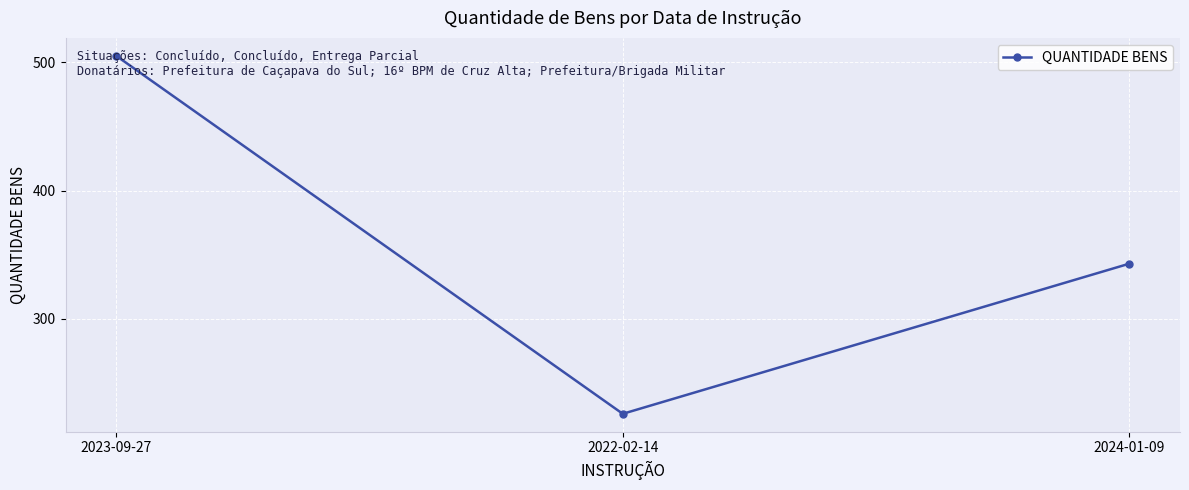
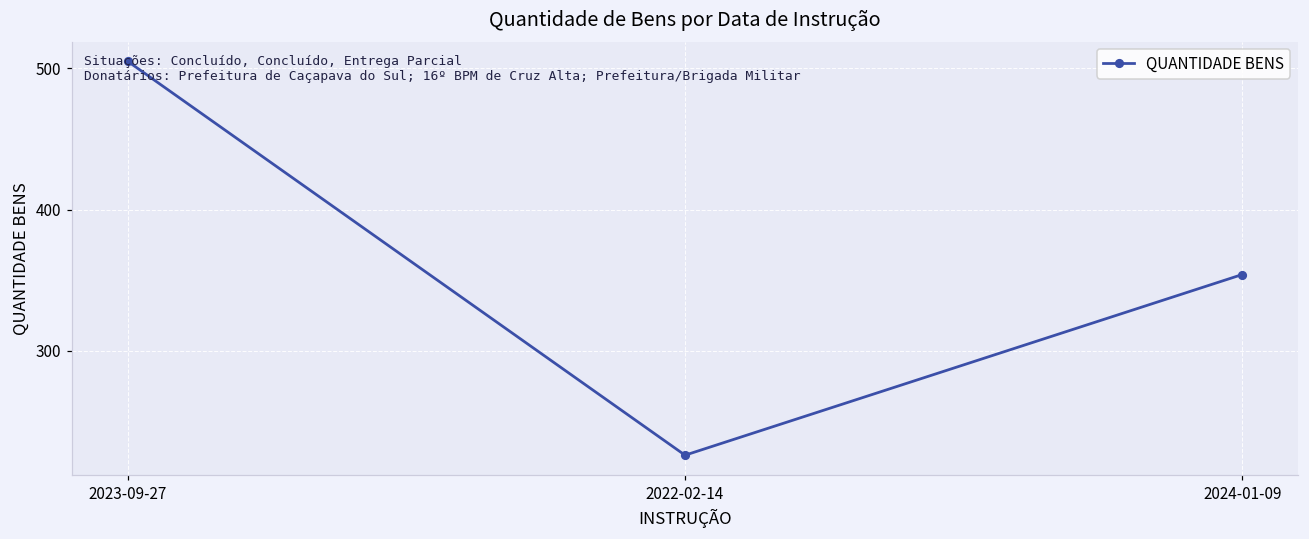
2024-01-09: 343 -> 354
